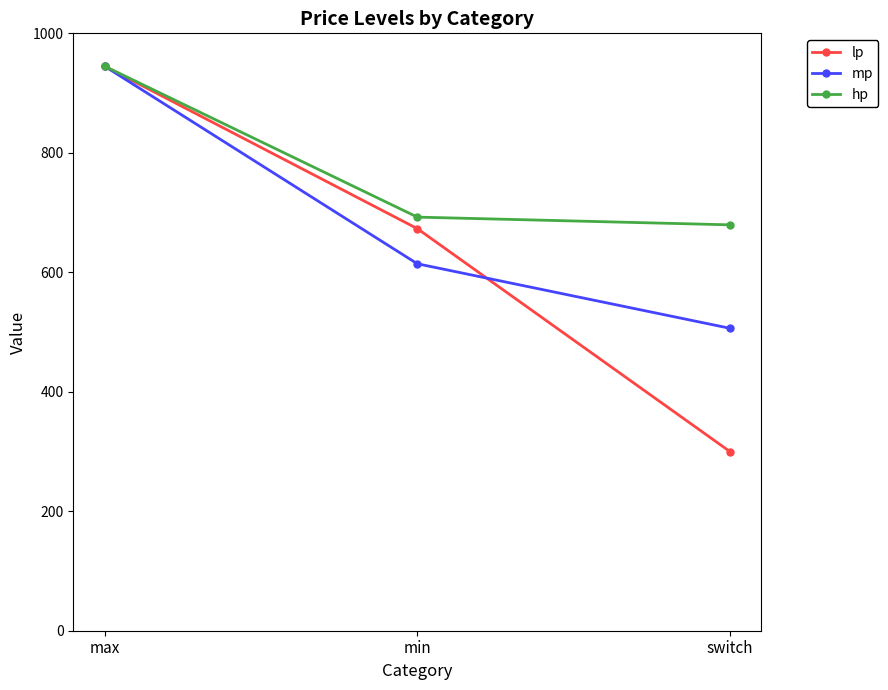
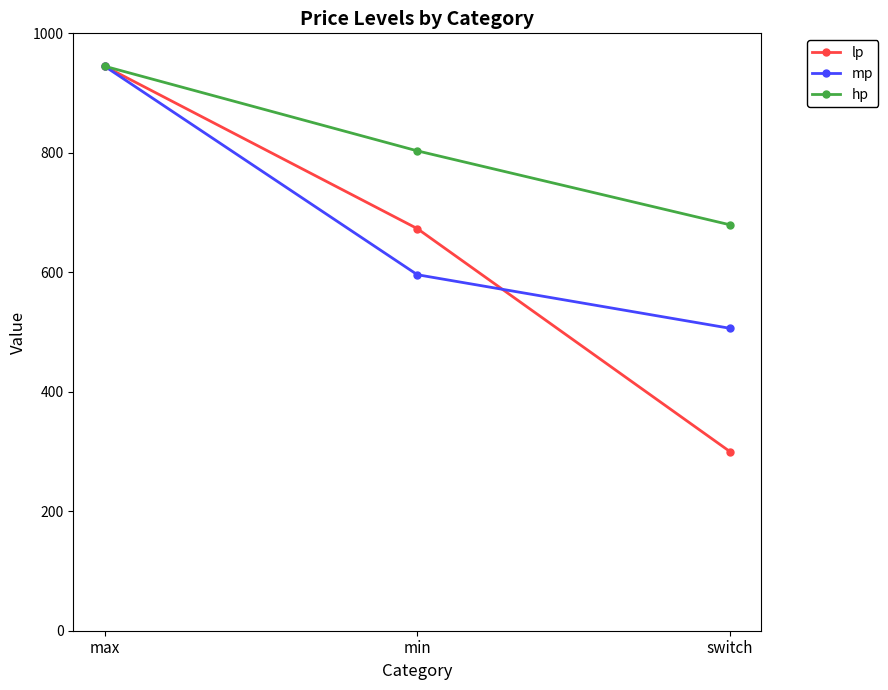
mp, min: 610 -> 600
hp, min: 690 -> 800
